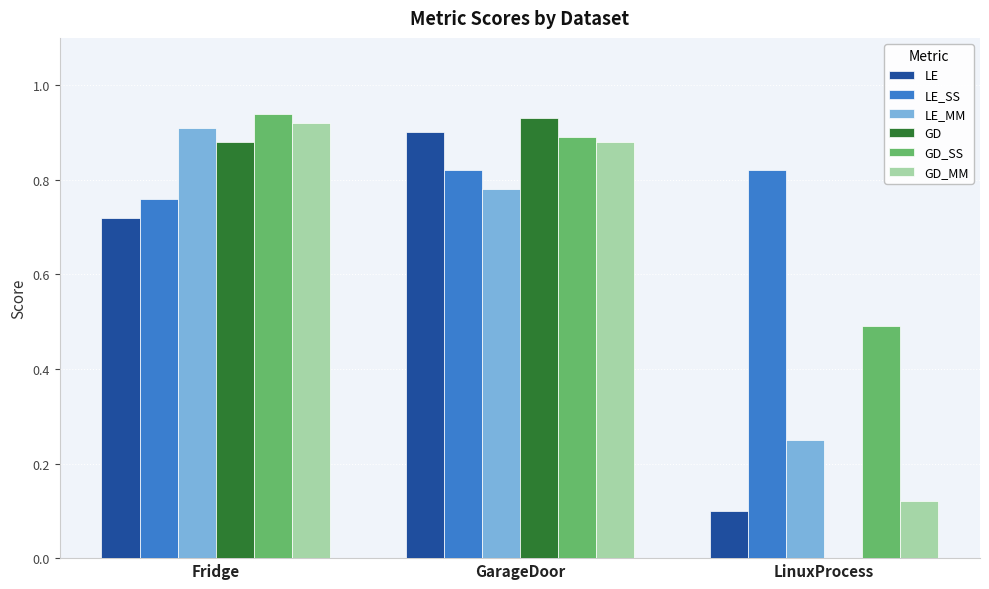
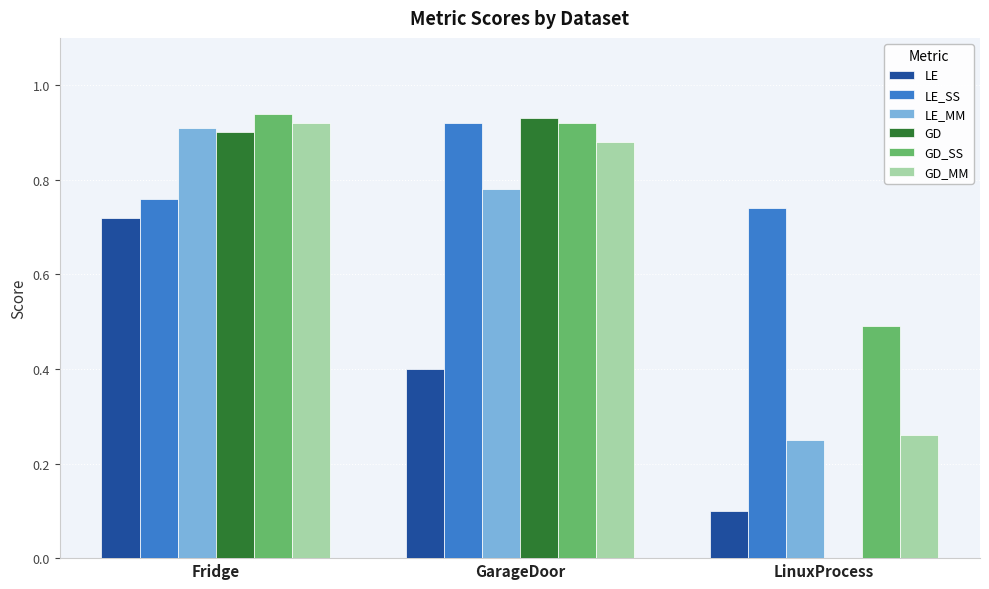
GD, Fridge: 0.88 -> 0.90
LE, GarageDoor: 0.9 -> 0.4
LE_SS, GarageDoor: 0.82 -> 0.92
GD_SS, GarageDoor: 0.89 -> 0.92
LE_SS, LinuxProcess: 0.82 -> 0.74
GD_MM, LinuxProcess: 0.12 -> 0.26
